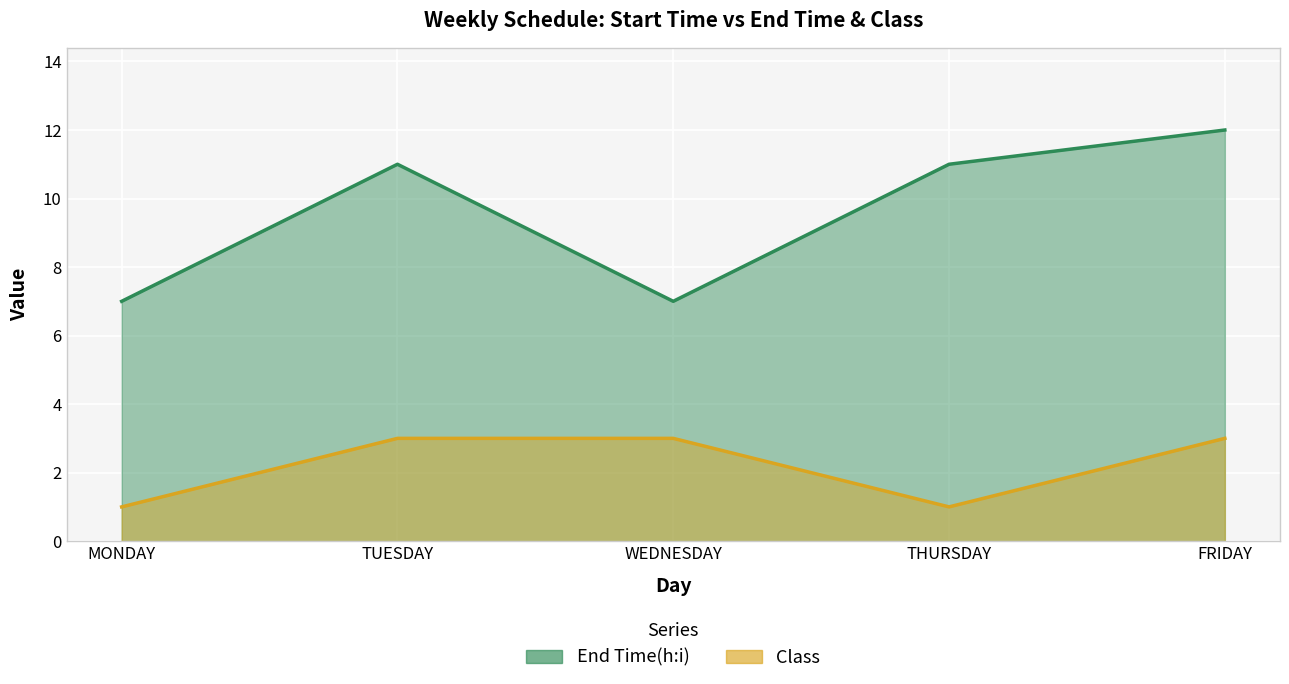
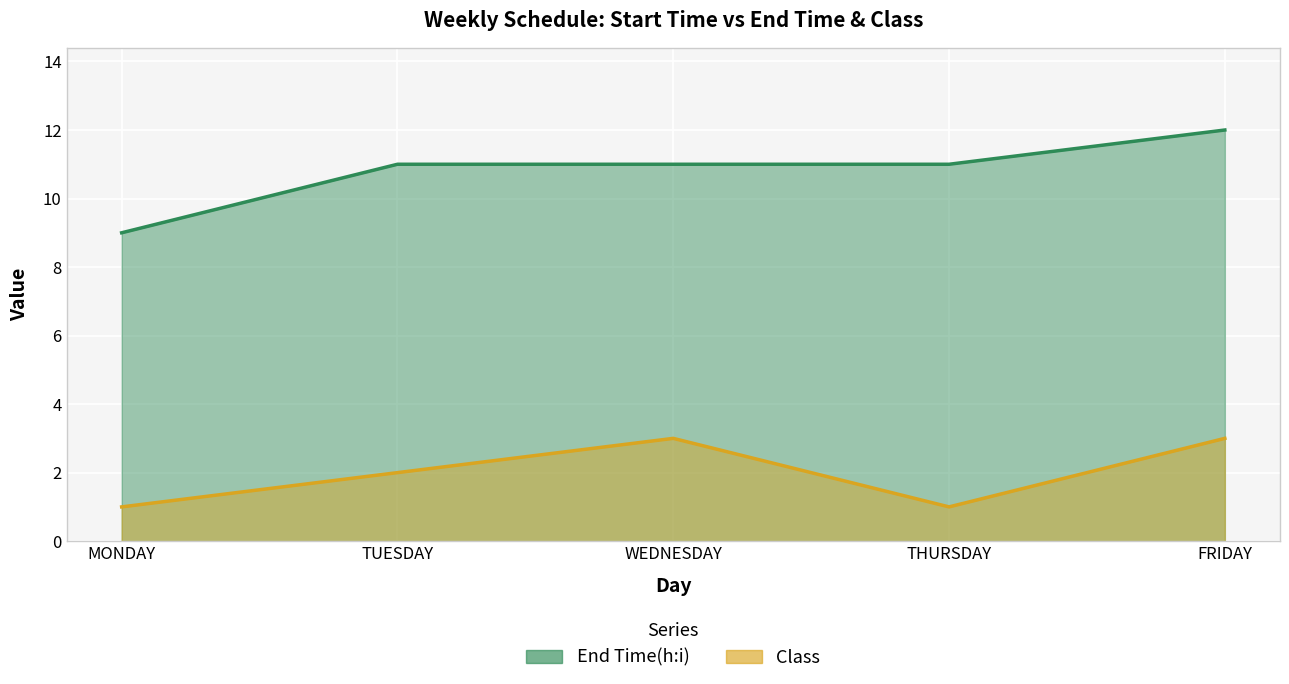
End Time(h:i), MONDAY: 7 -> 9
Class, TUESDAY: 3 -> 2
End Time(h:i), WEDNESDAY: 7 -> 11
